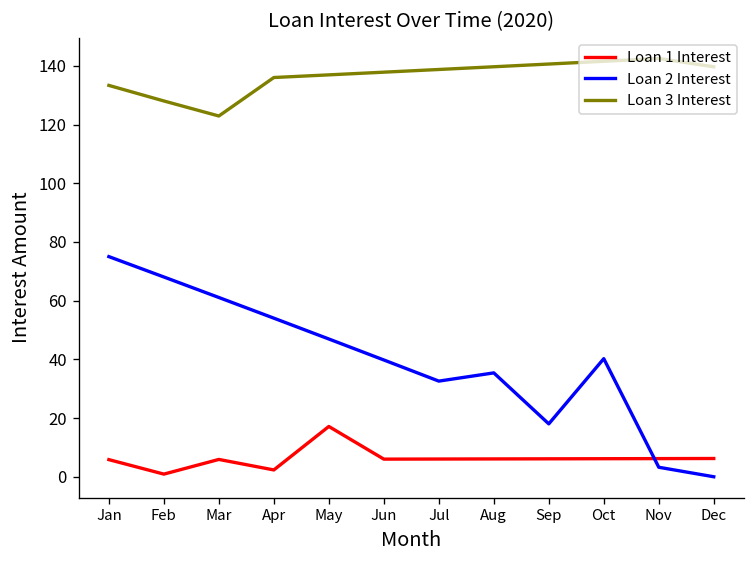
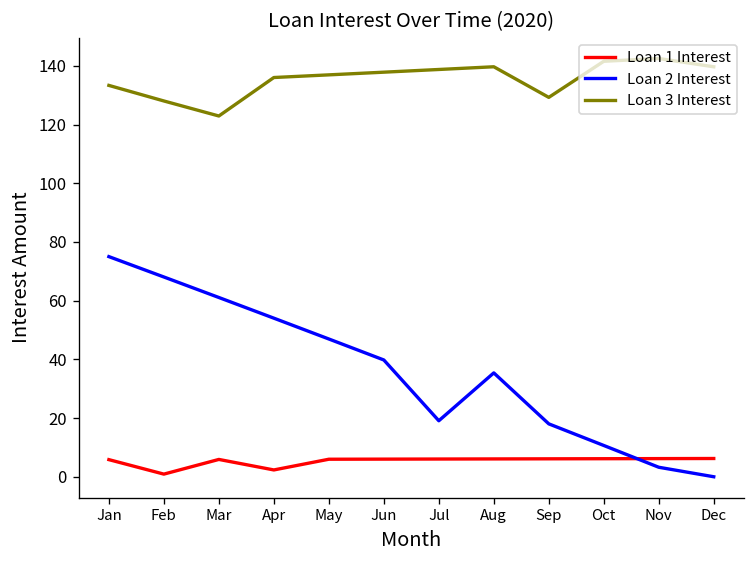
Loan 1 Interest, May: 17 -> 6
Loan 2 Interest, Jul: 33 -> 19
Loan 3 Interest, Sep: 141 -> 129
Loan 2 Interest, Oct: 40 -> 11
